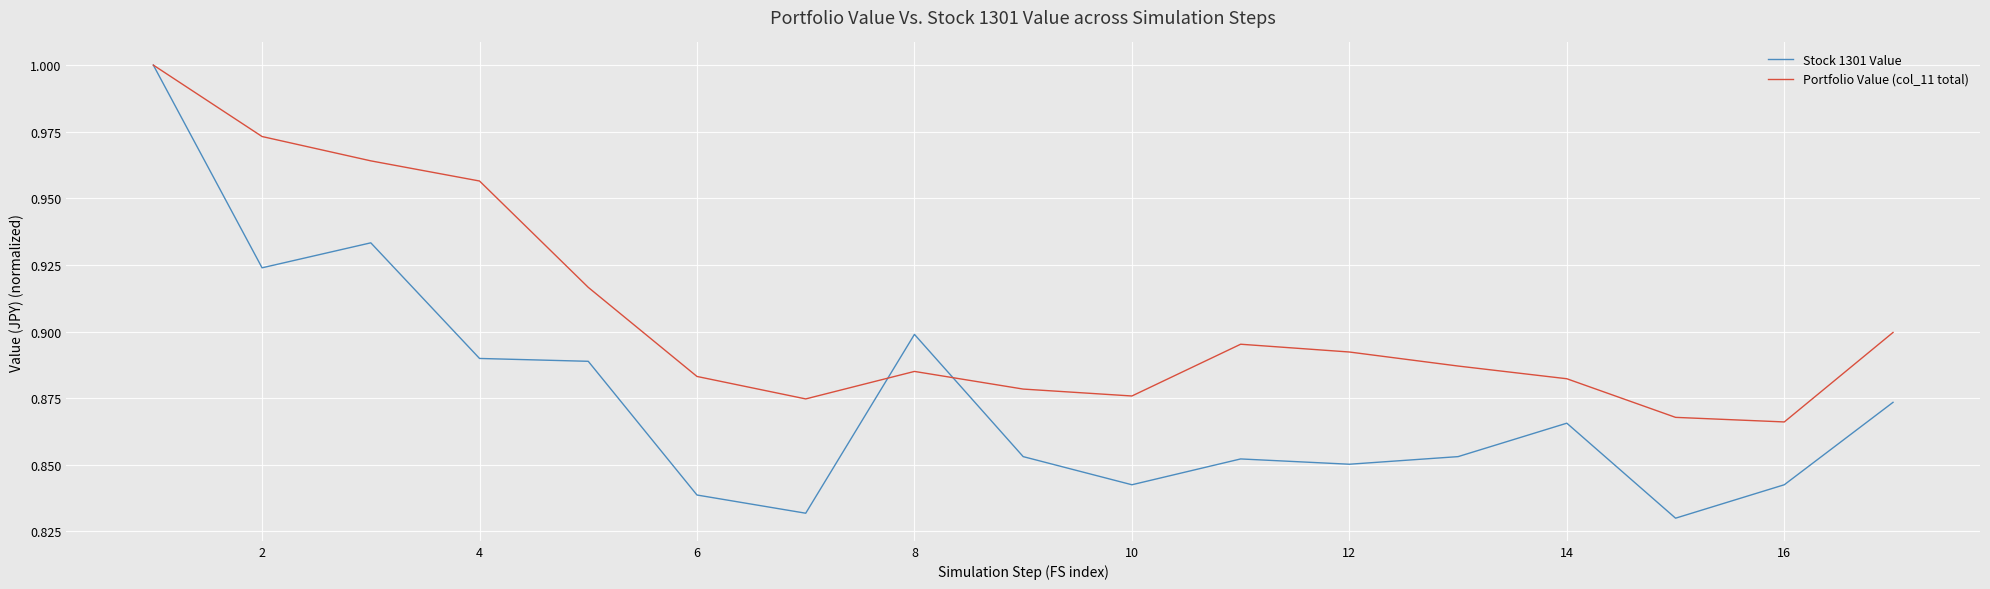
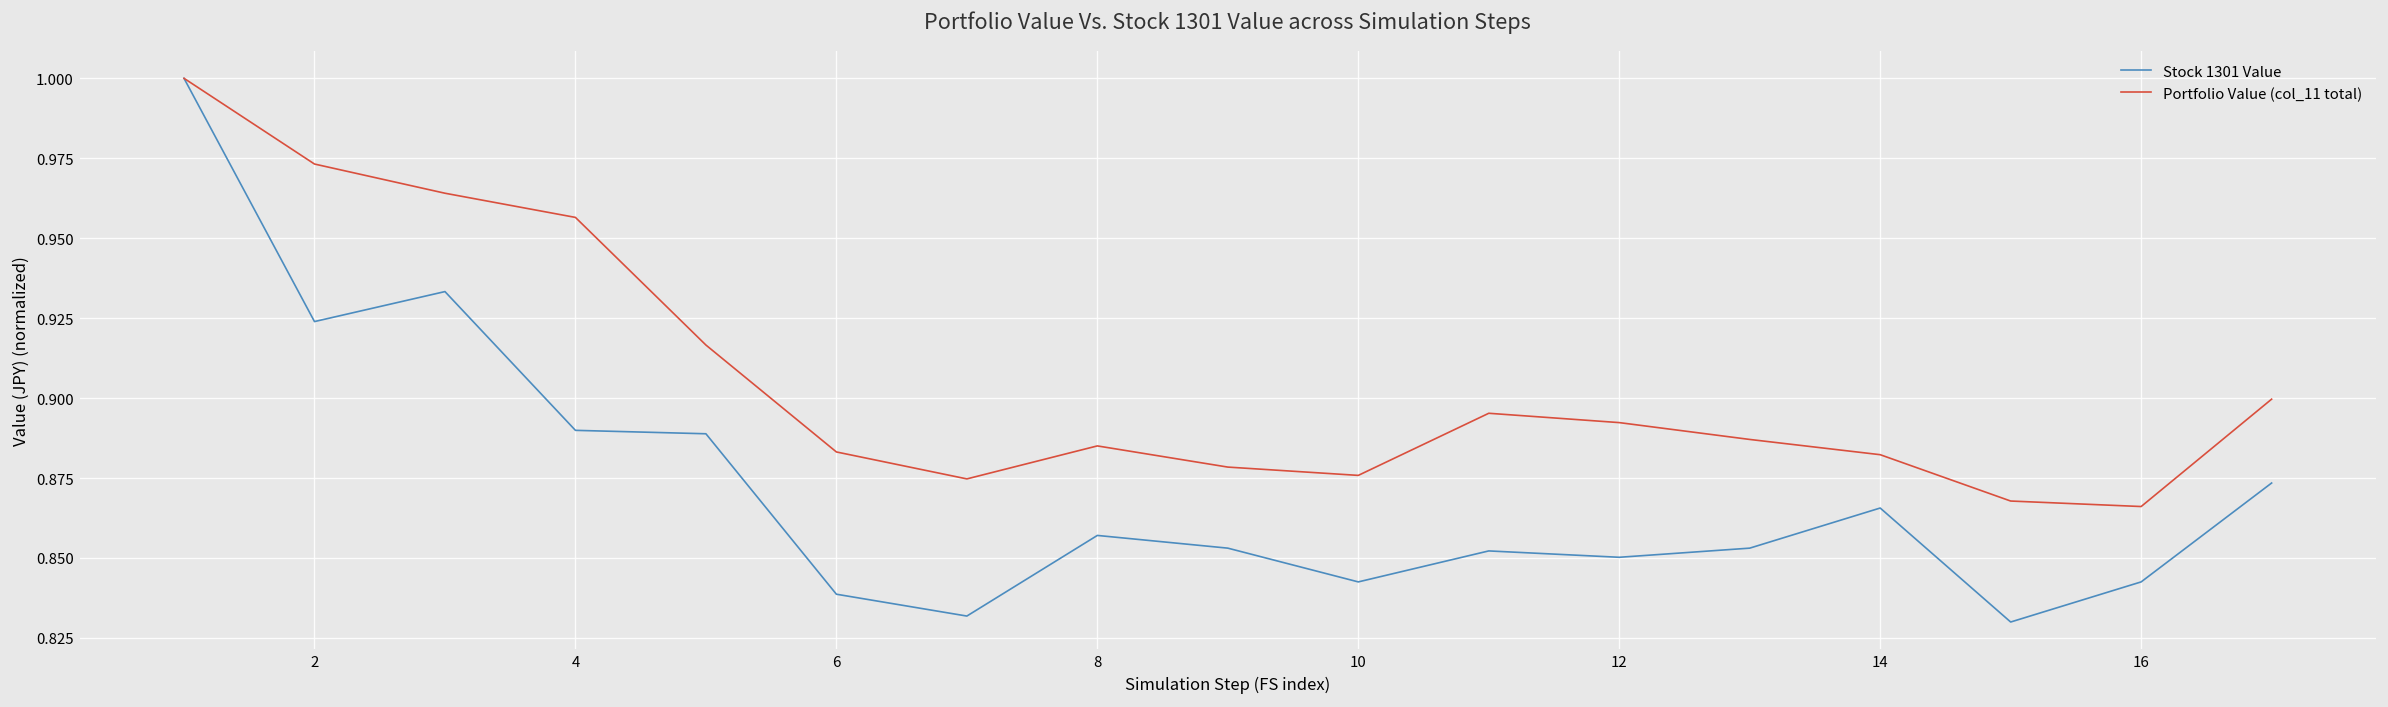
Stock 1301 Value, 8: 0.899 -> 0.857
